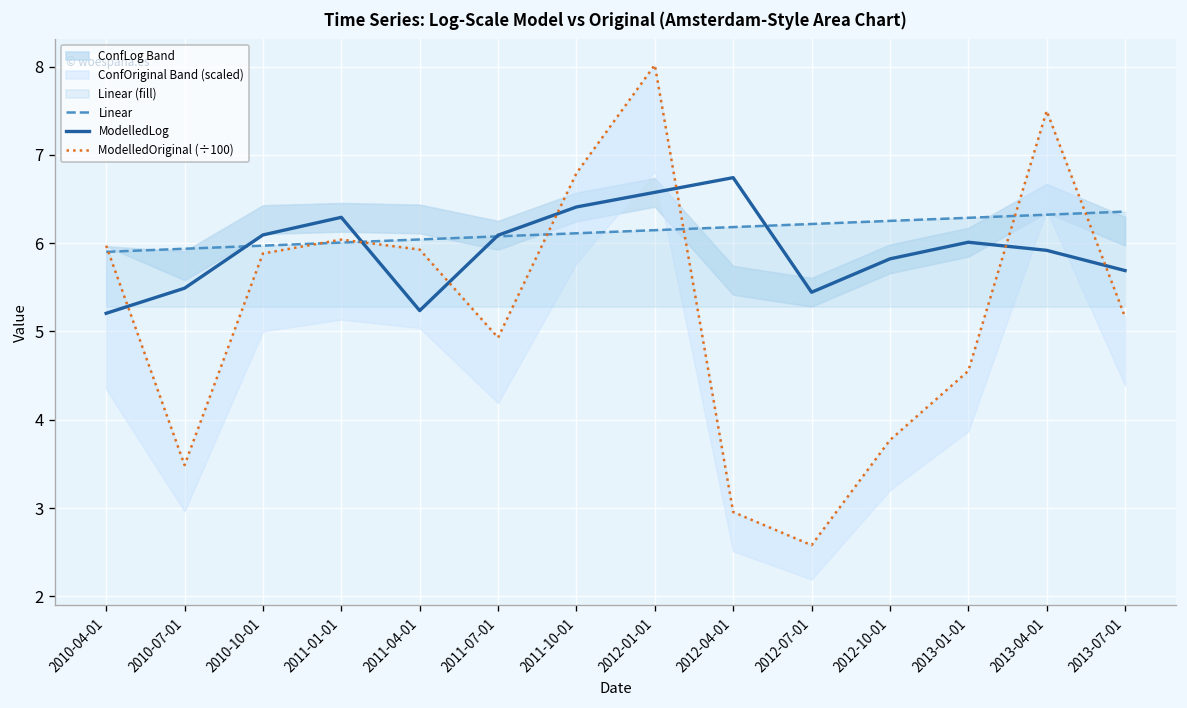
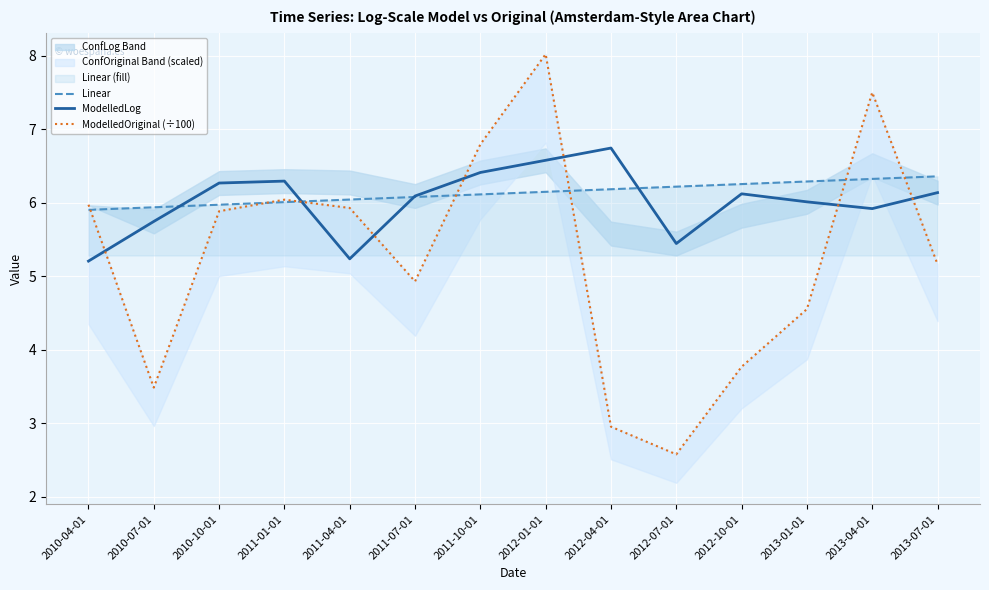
ModelledLog, 2010-07-01: 5.5 -> 5.7
ModelledLog, 2010-10-01: 6.1 -> 6.3
ModelledLog, 2012-10-01: 5.8 -> 6.1
ModelledLog, 2013-07-01: 5.7 -> 6.1
